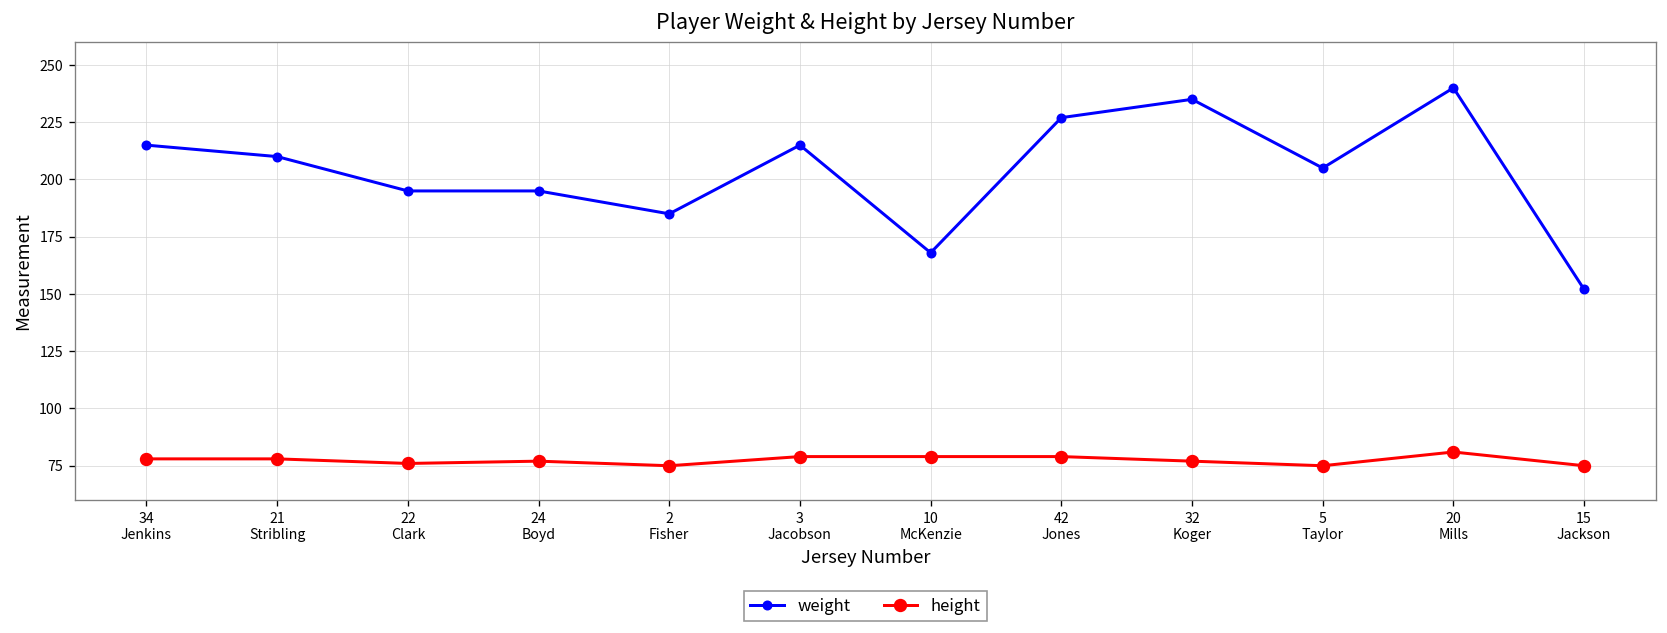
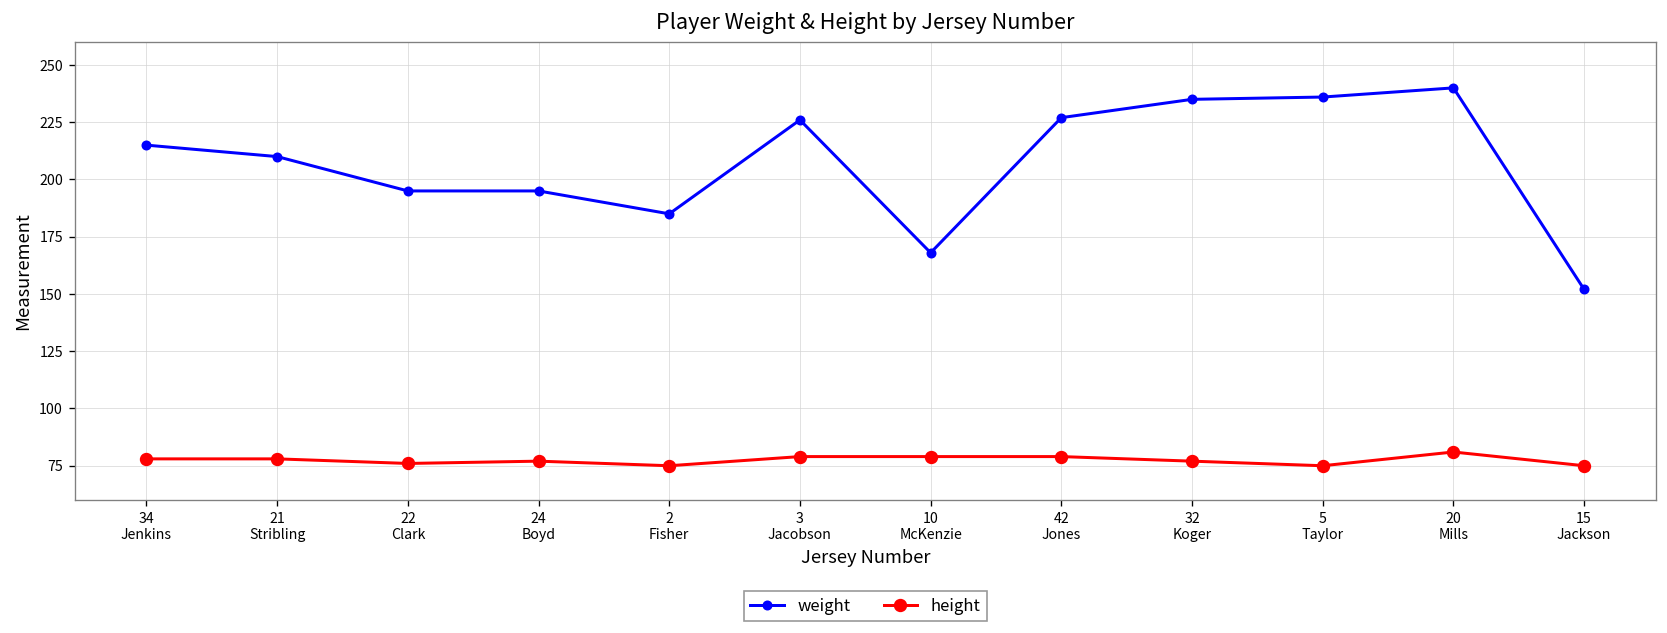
weight, 3 Jacobson: 215 -> 226
weight, 5 Taylor: 205 -> 236
